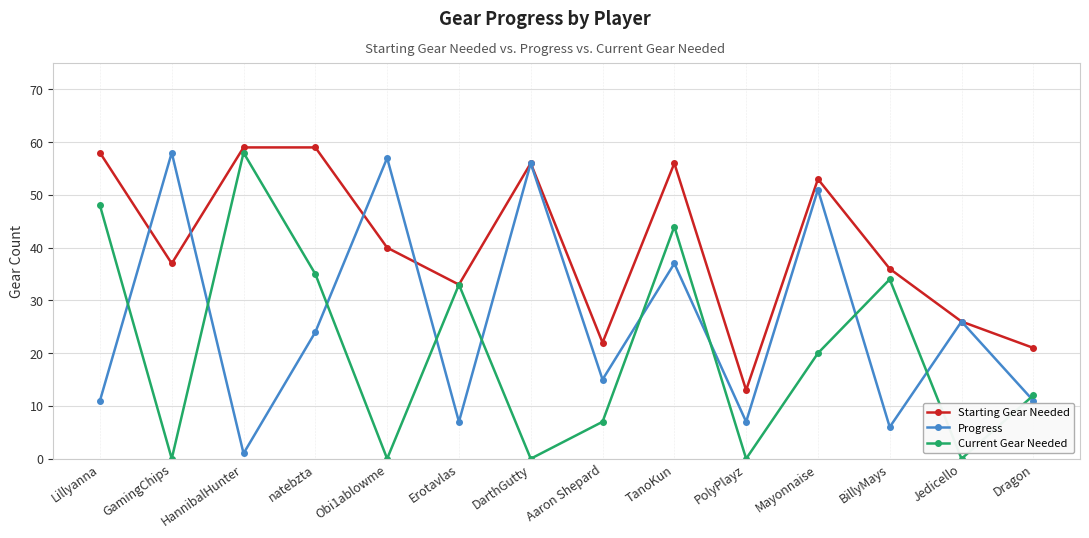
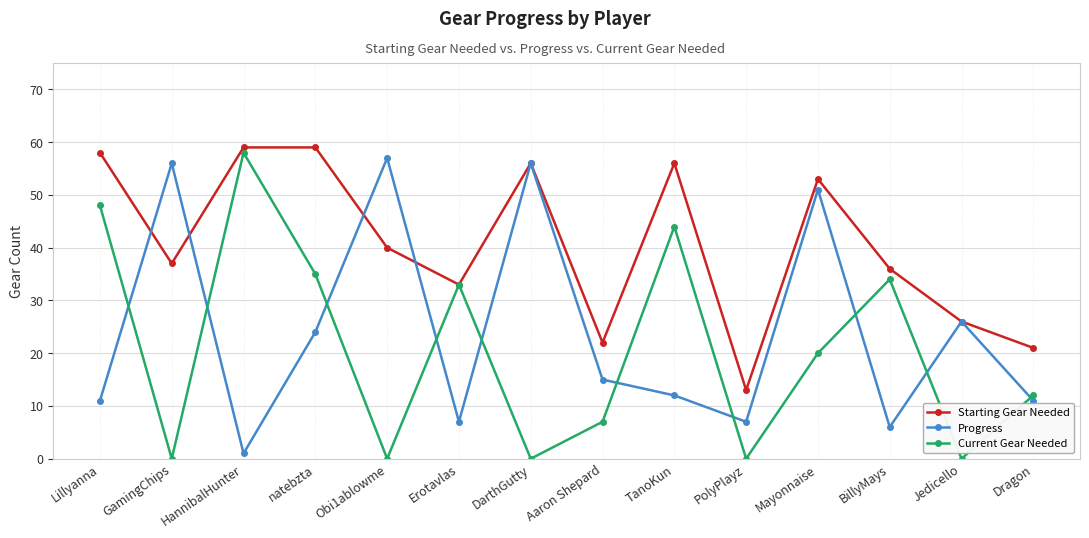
Progress, GamingChips: 58 -> 56
Progress, TanoKun: 37 -> 12
